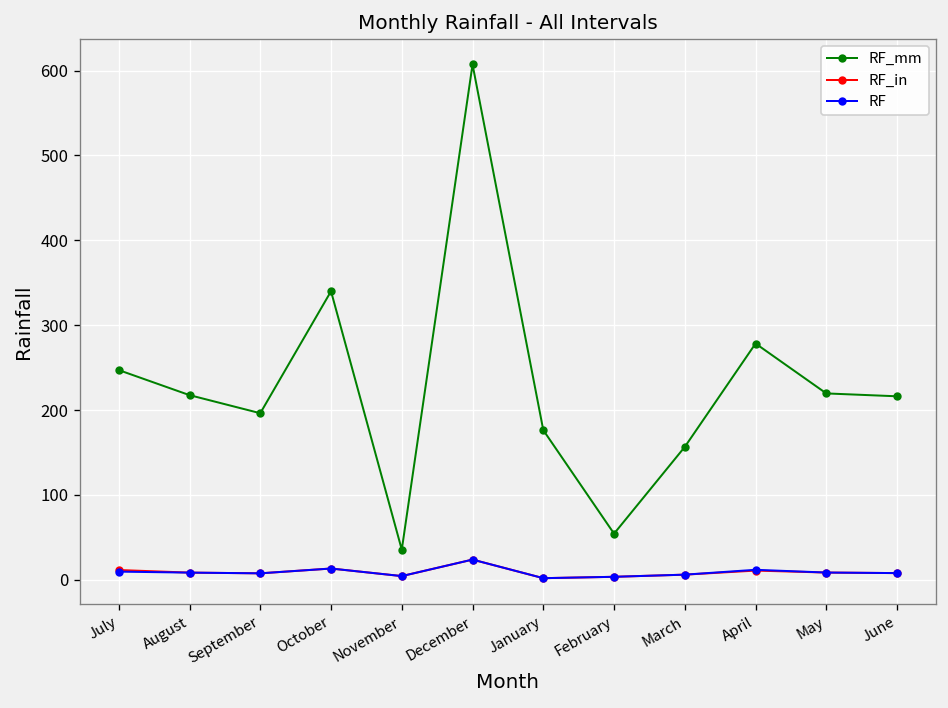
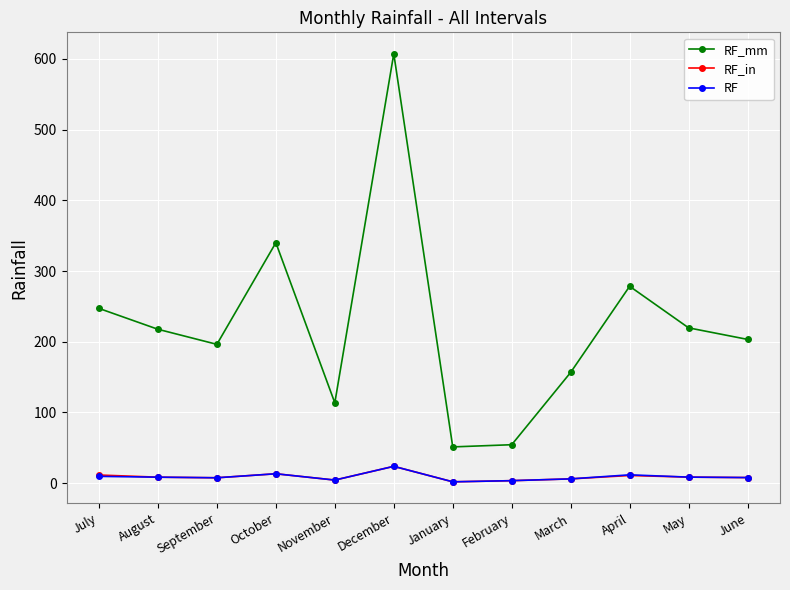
RF_mm, November: 40 -> 110
RF_mm, January: 180 -> 50
RF_mm, June: 220 -> 200
